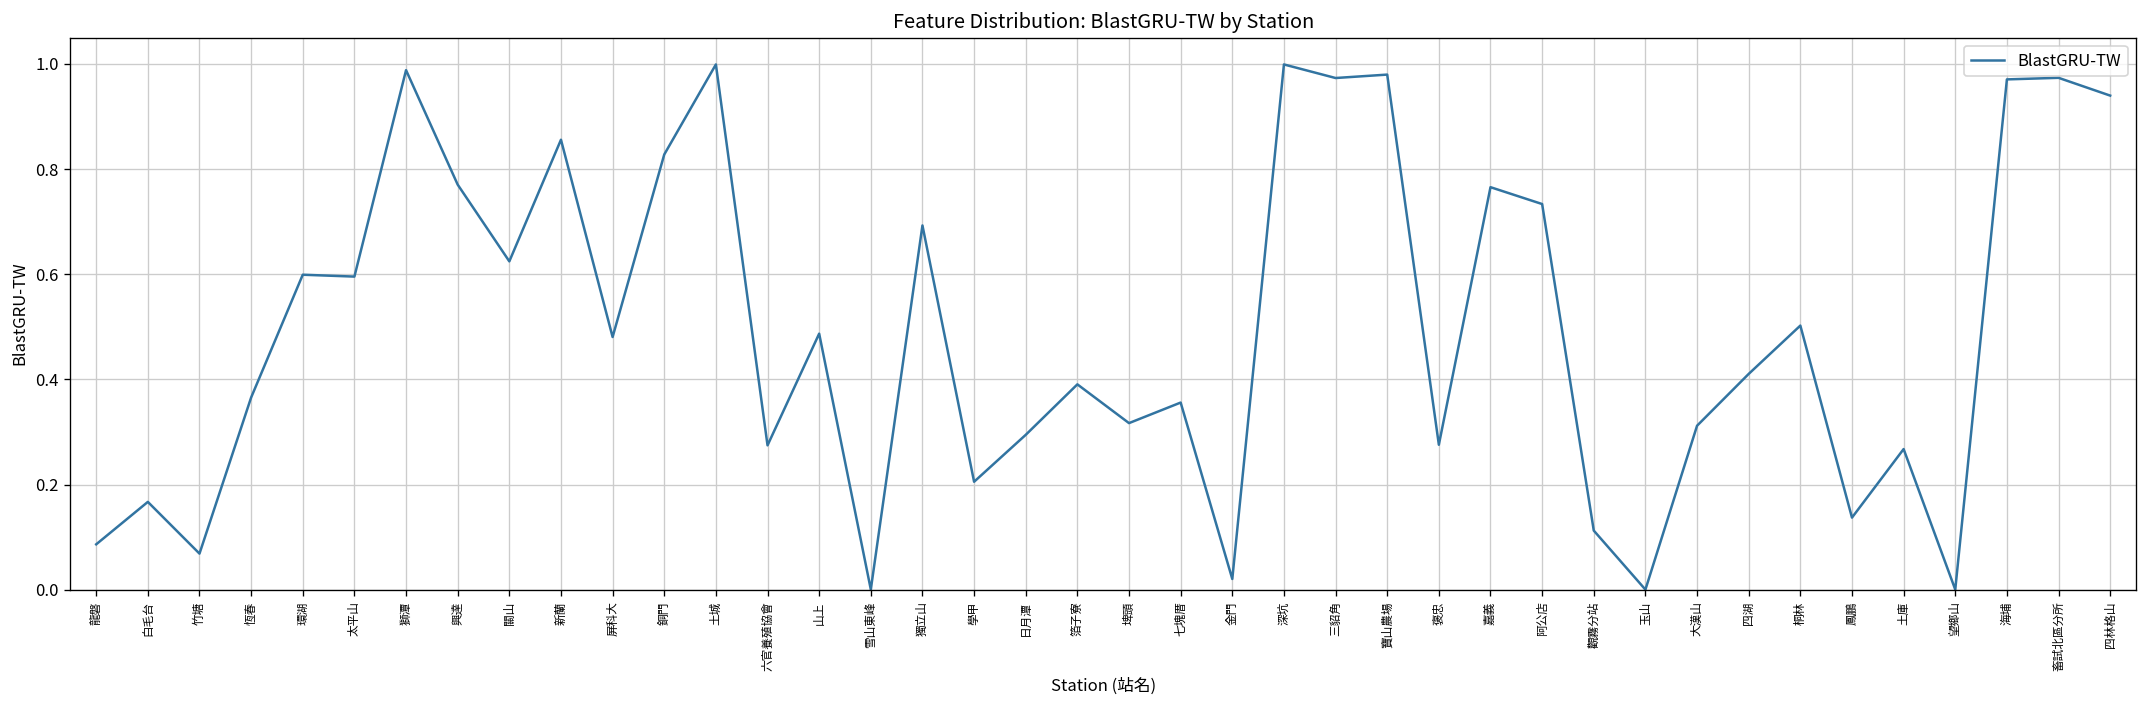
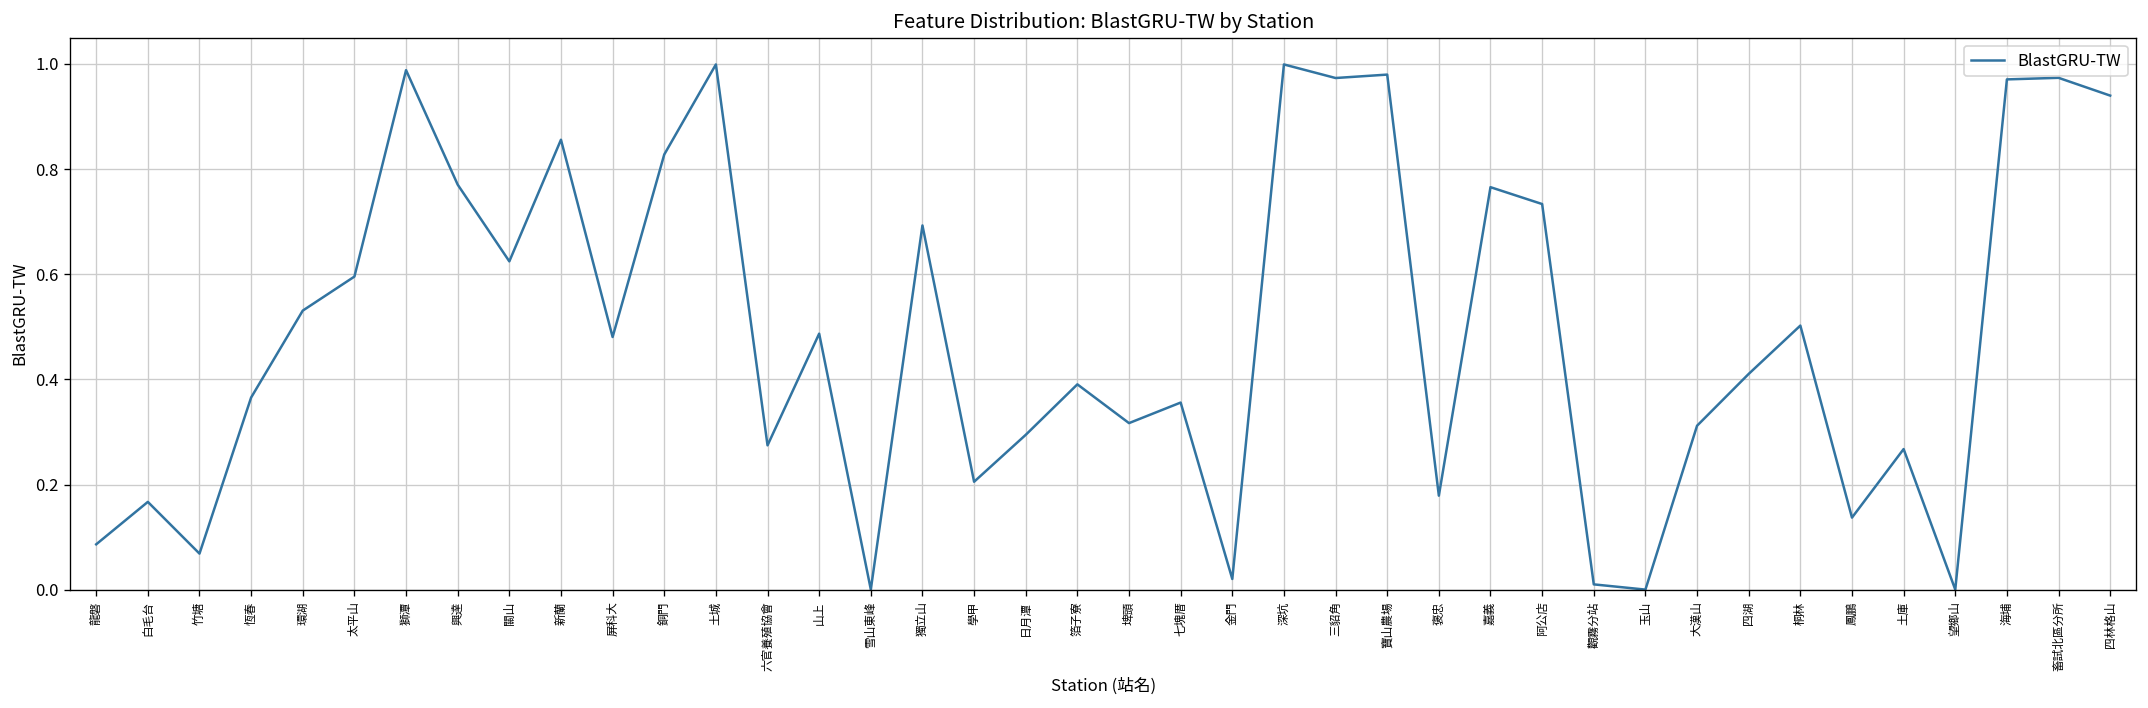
環湖: 0.60 -> 0.53
褒忠: 0.28 -> 0.18
觀霧分站: 0.11 -> 0.01
